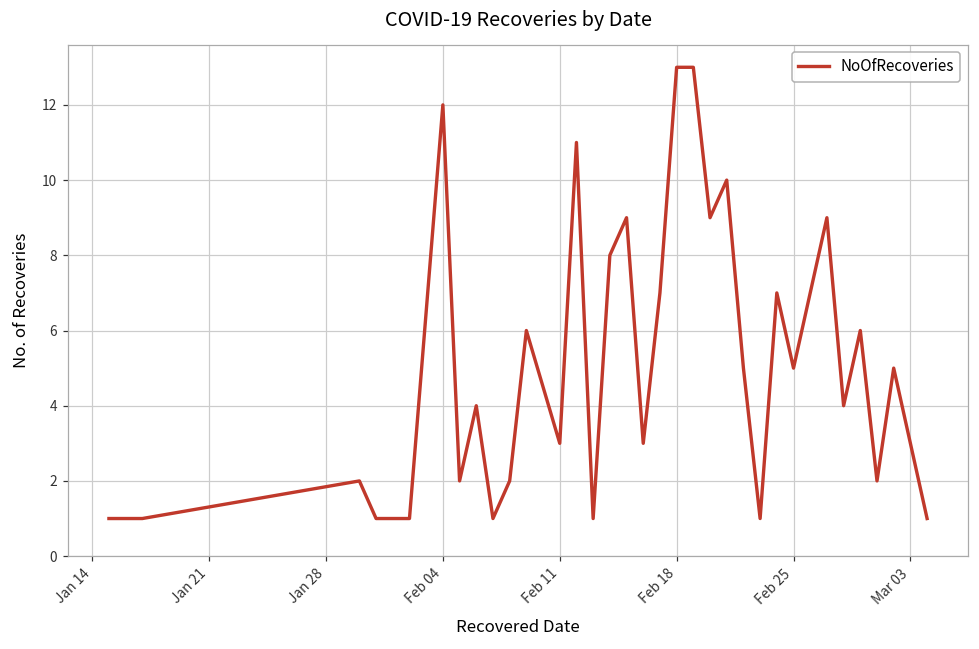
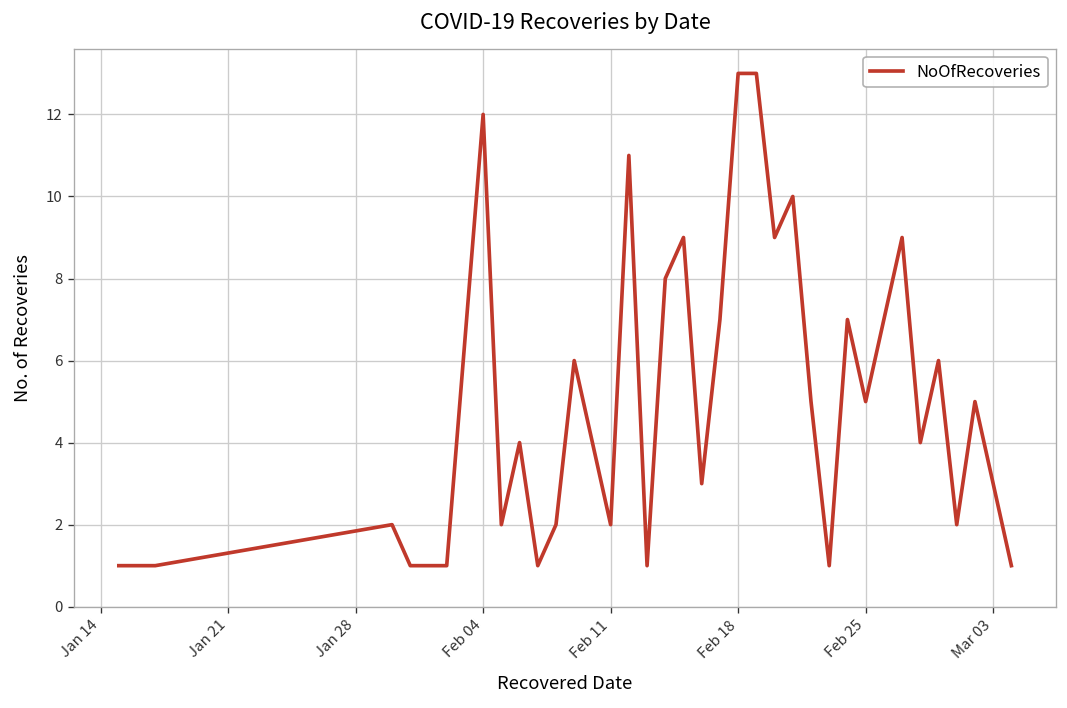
Feb 11: 3 -> 2
